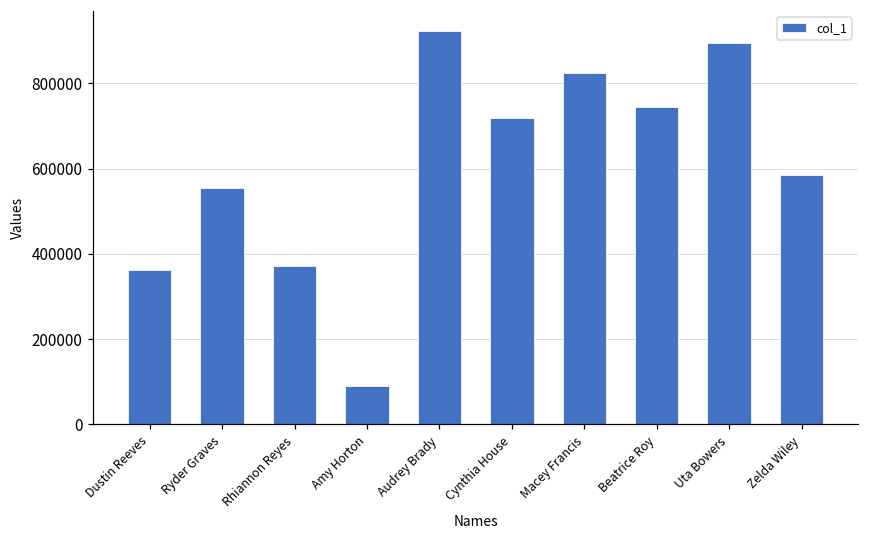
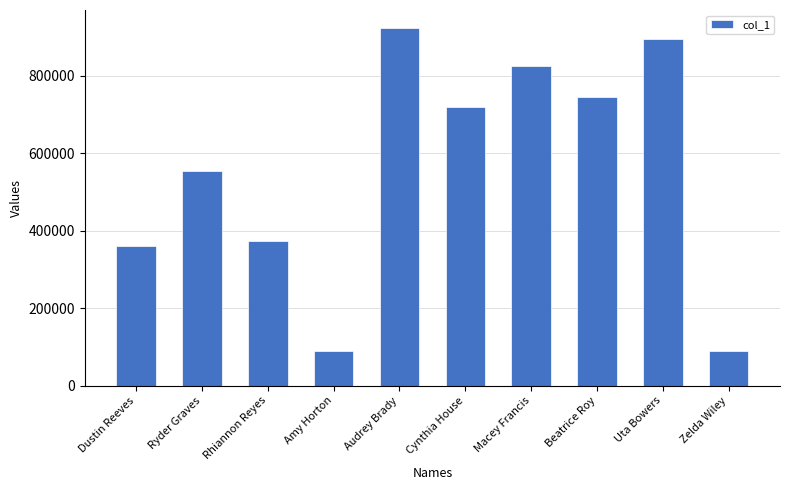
Zelda Wiley: 580000 -> 90000
